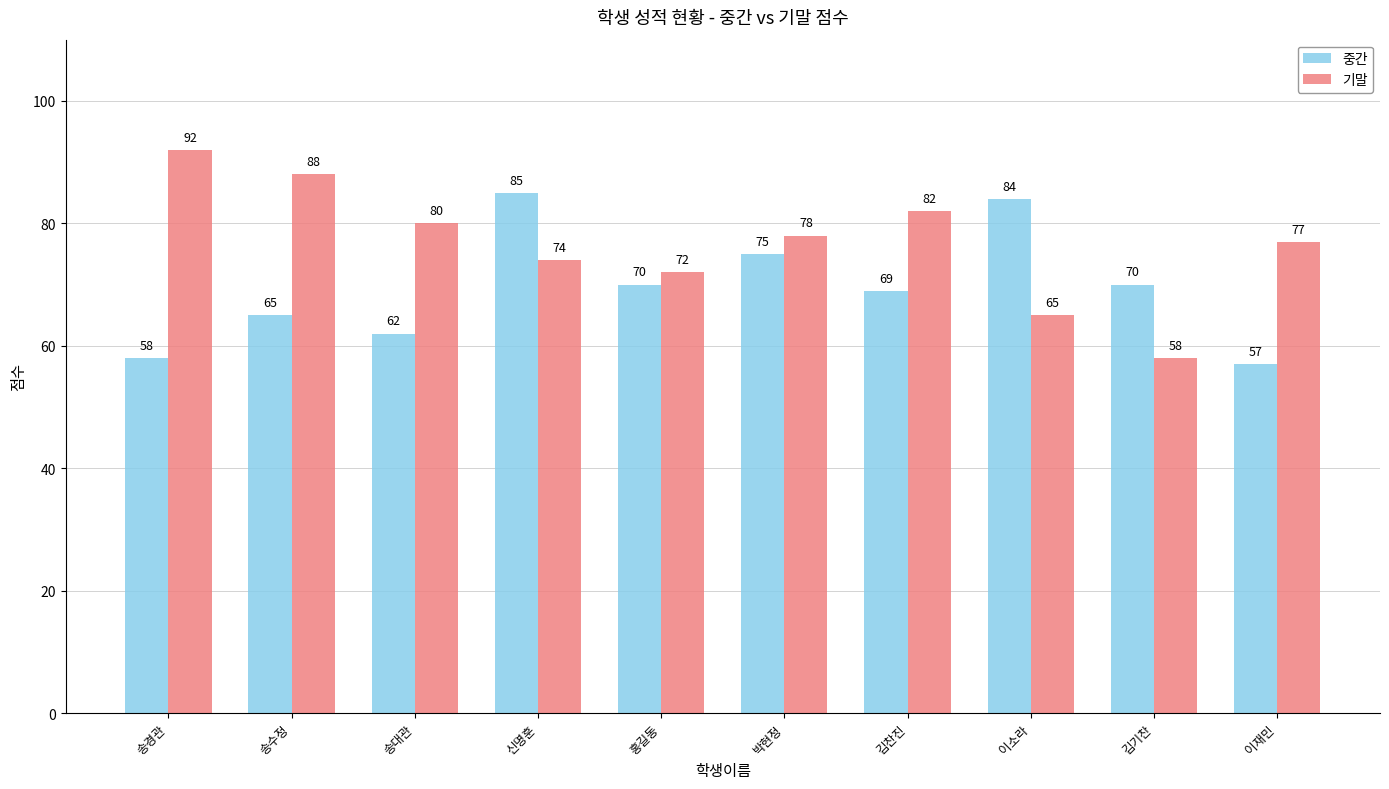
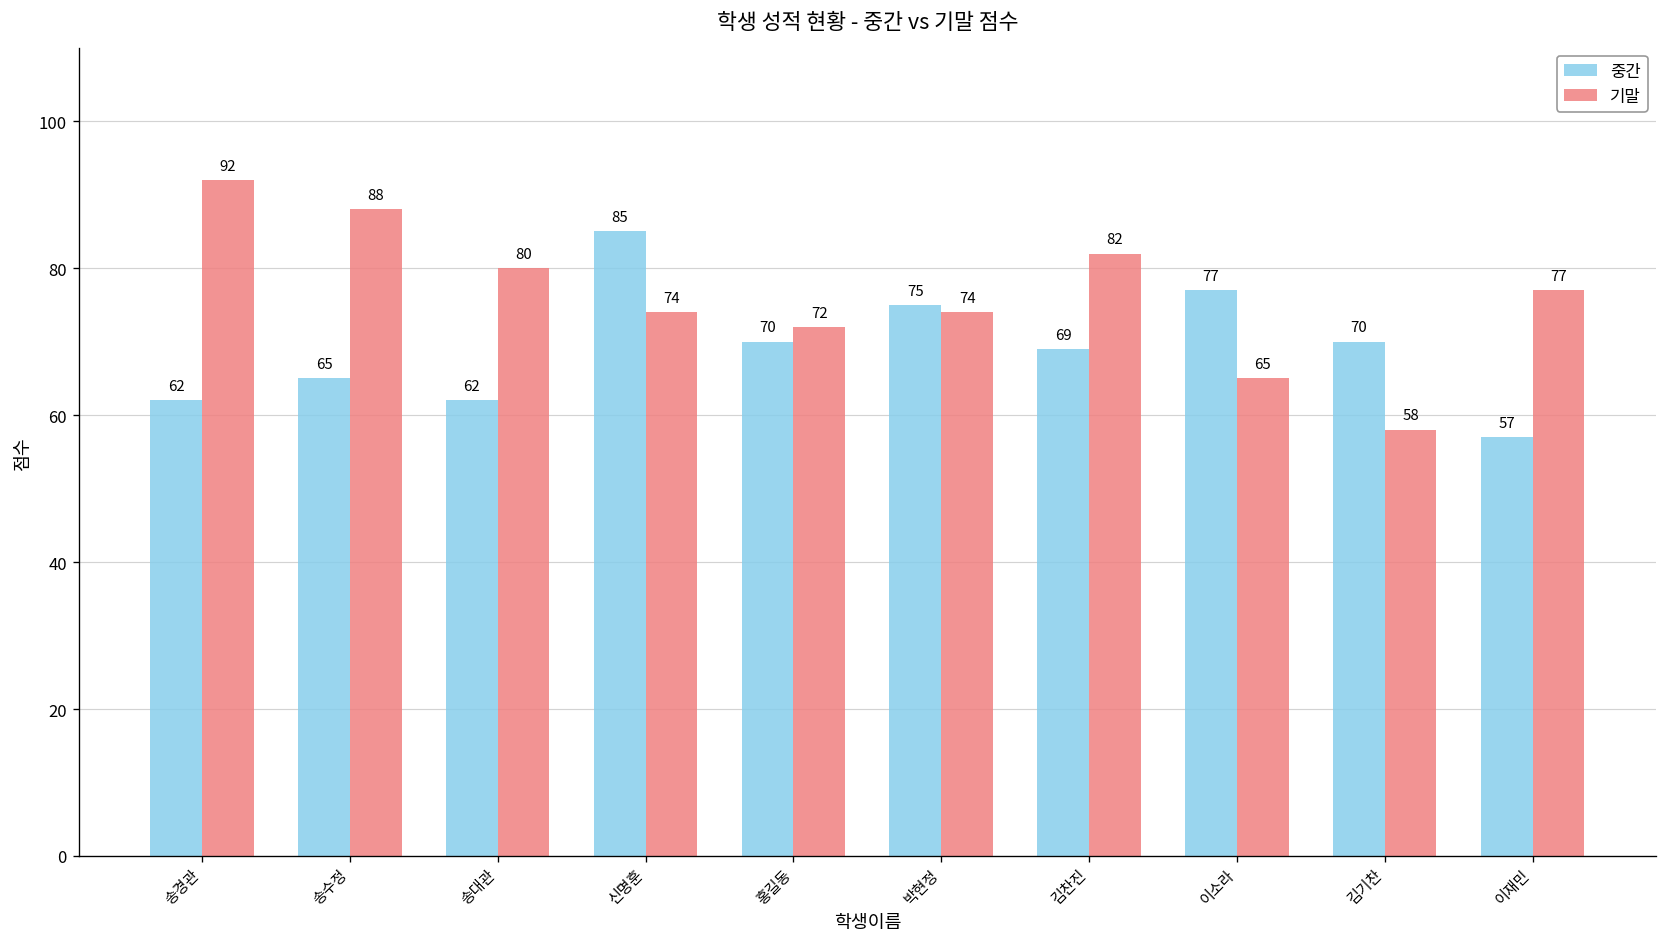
중간, 송경관: 58 -> 62
기말, 박현정: 78 -> 74
중간, 이소라: 84 -> 77
